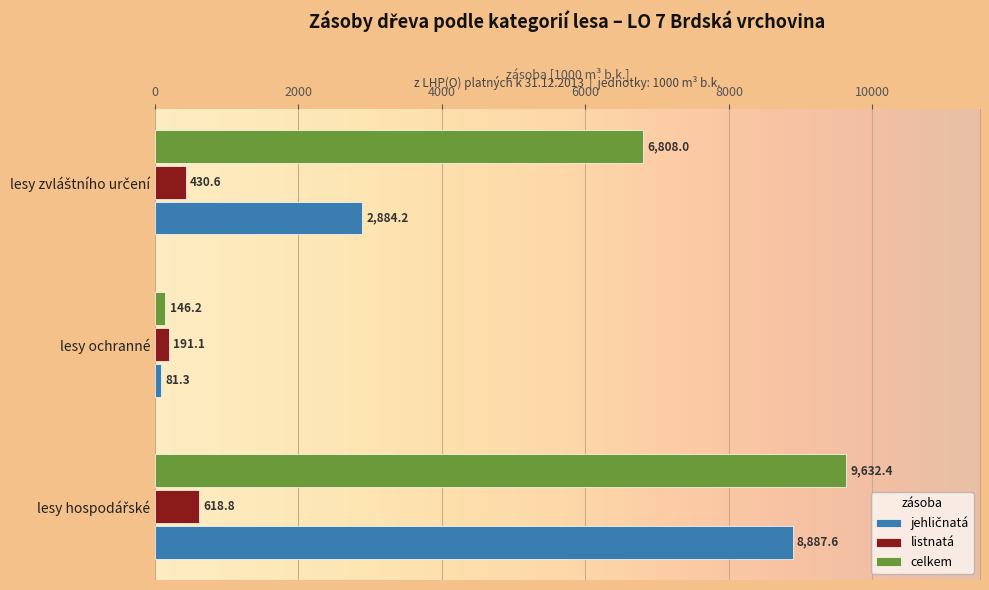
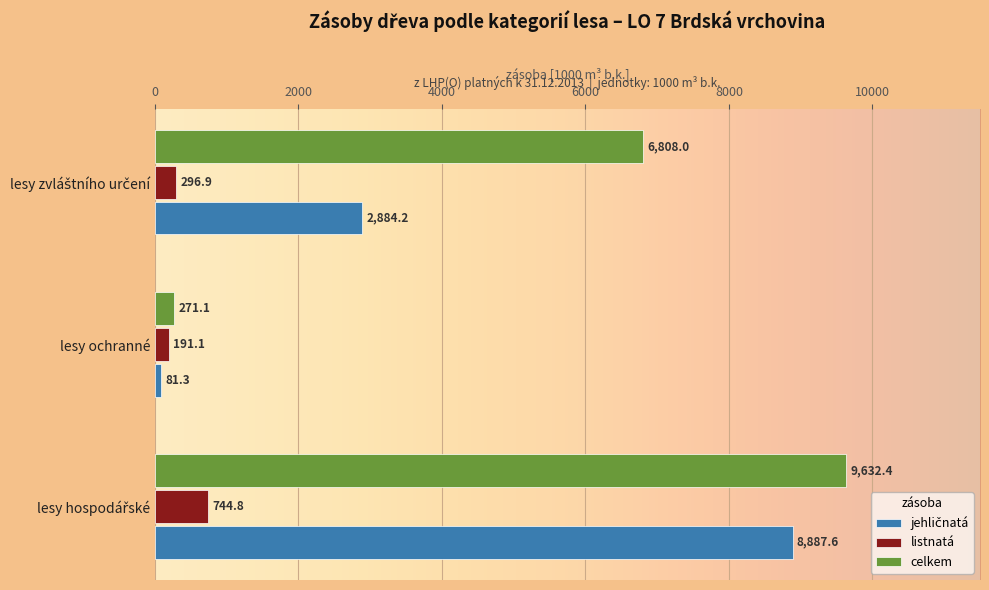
listnatá, lesy zvláštního určení: 430.6 -> 296.9
celkem, lesy ochranné: 146.2 -> 271.1
listnatá, lesy hospodářské: 618.8 -> 744.8
